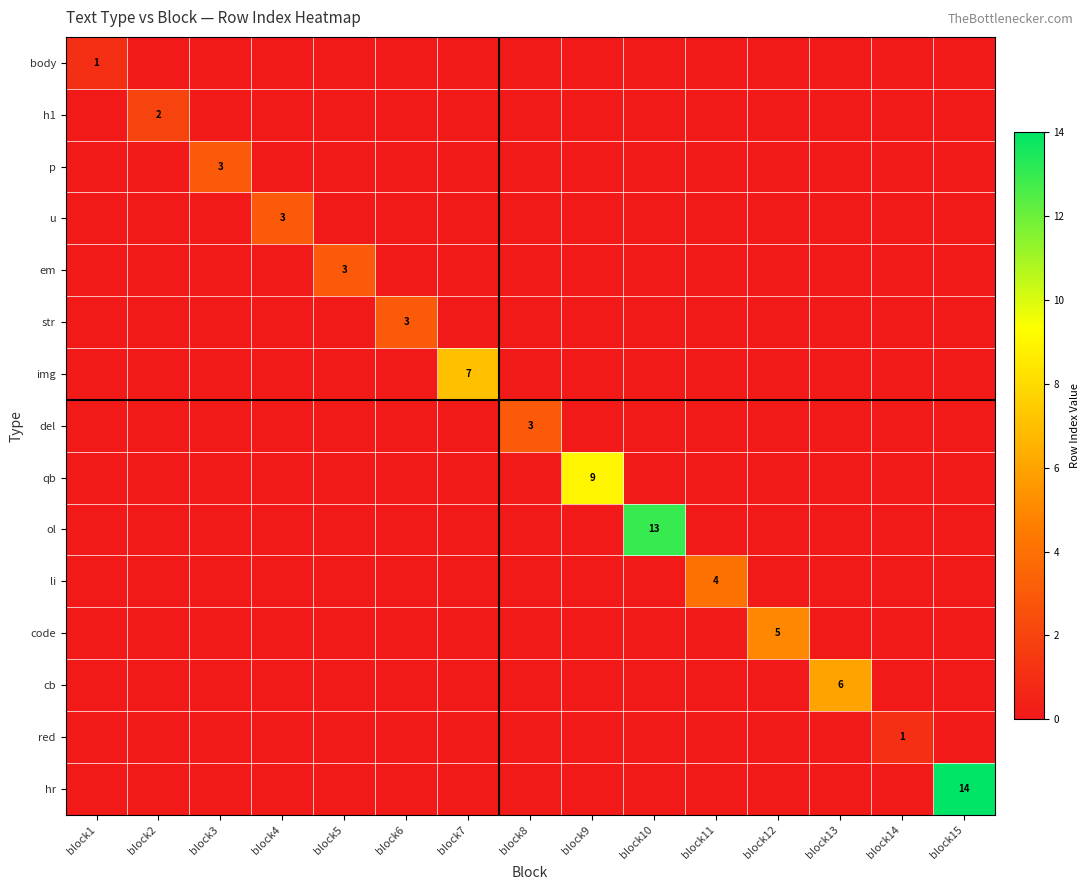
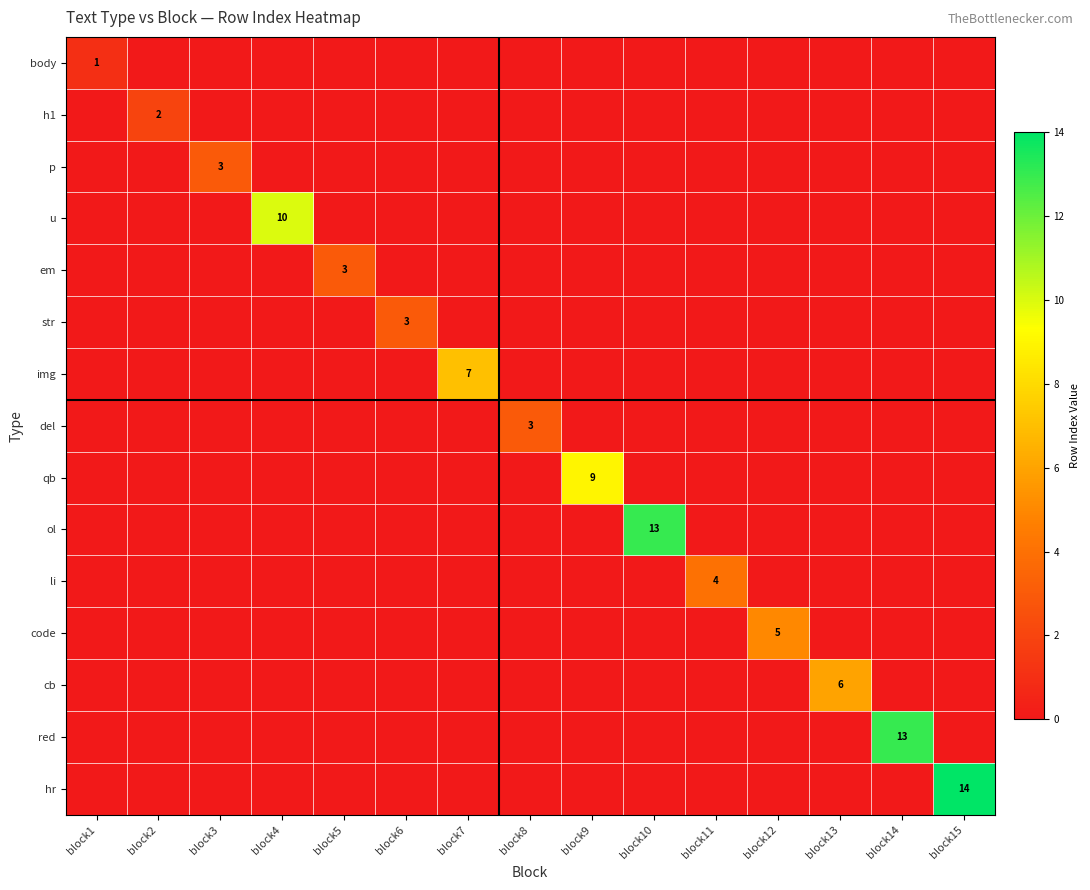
u, block4: 3 -> 10
red, block14: 1 -> 13
